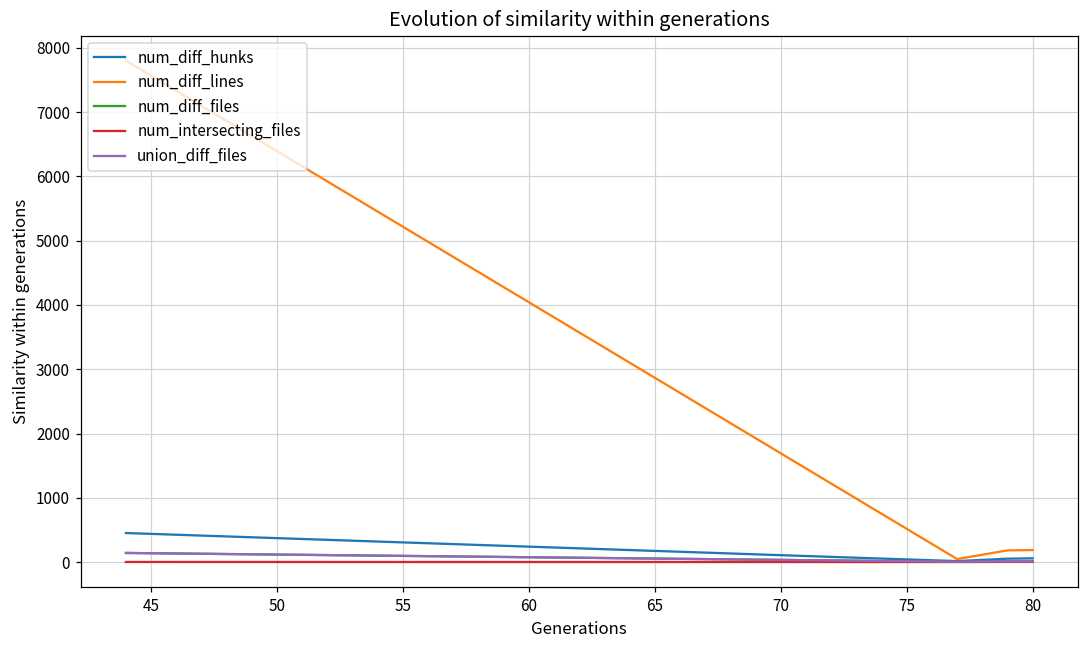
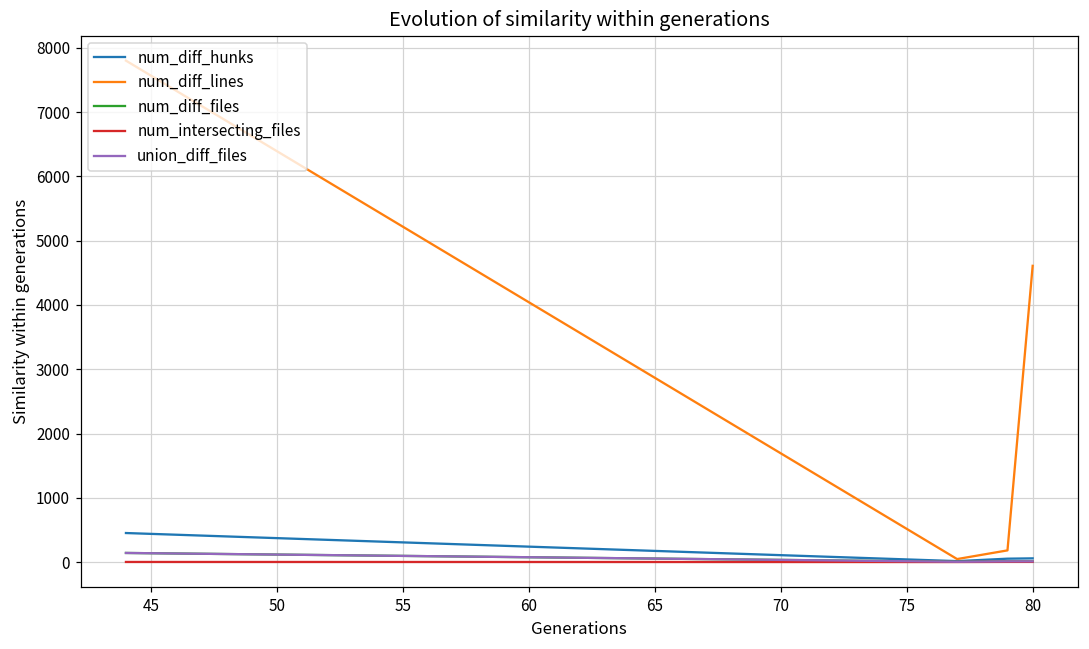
num_diff_lines, 80: 200 -> 4600
